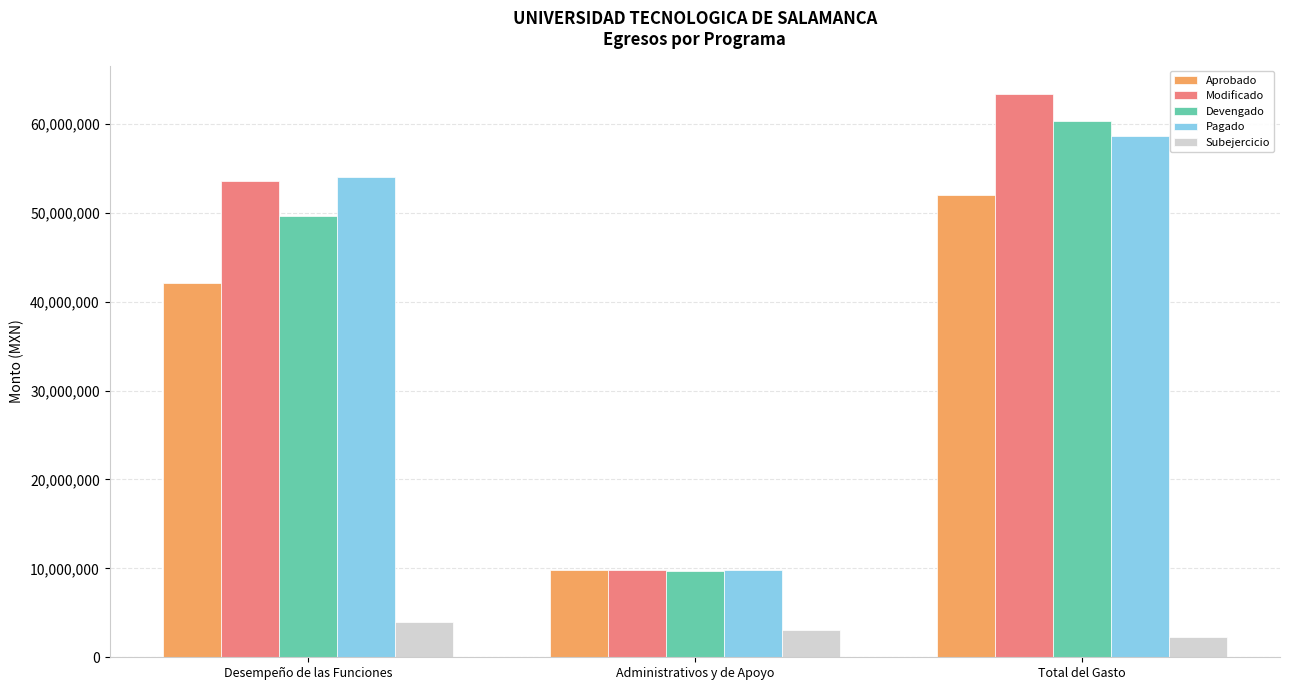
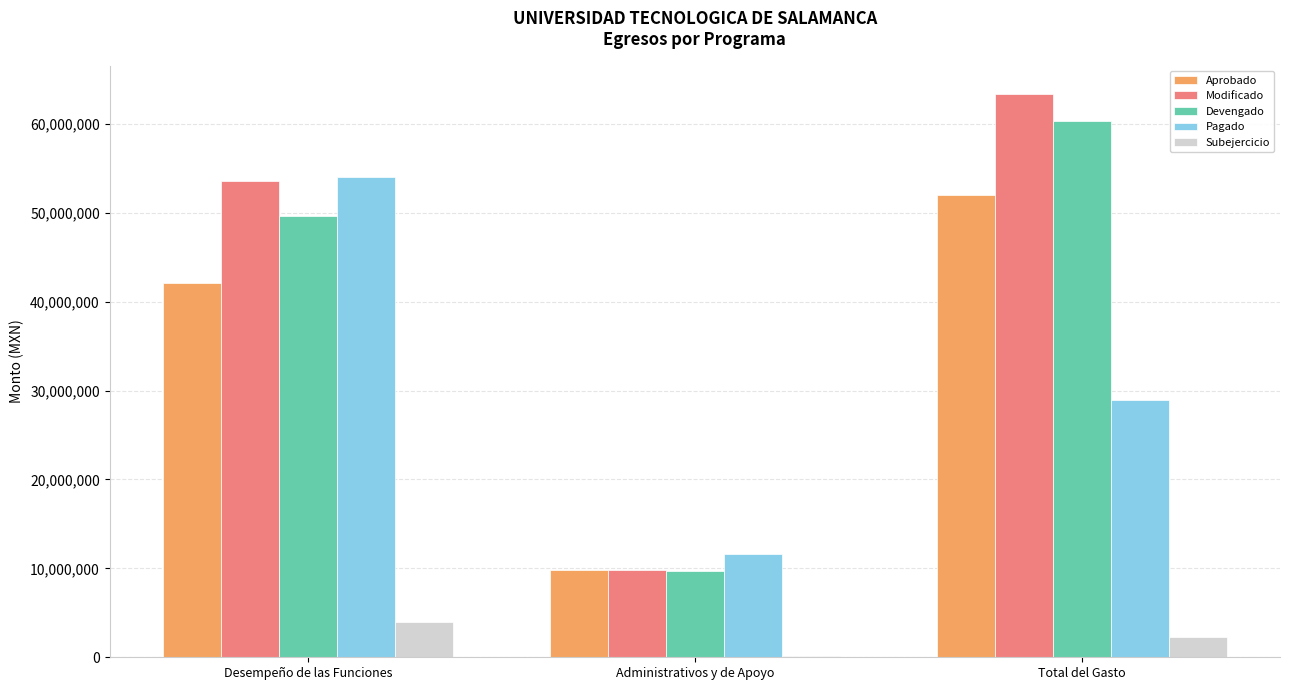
Pagado, Administrativos y de Apoyo: 10,000,000 -> 12,000,000
Subejercicio, Administrativos y de Apoyo: 3,000,000 -> 0
Pagado, Total del Gasto: 59,000,000 -> 29,000,000
